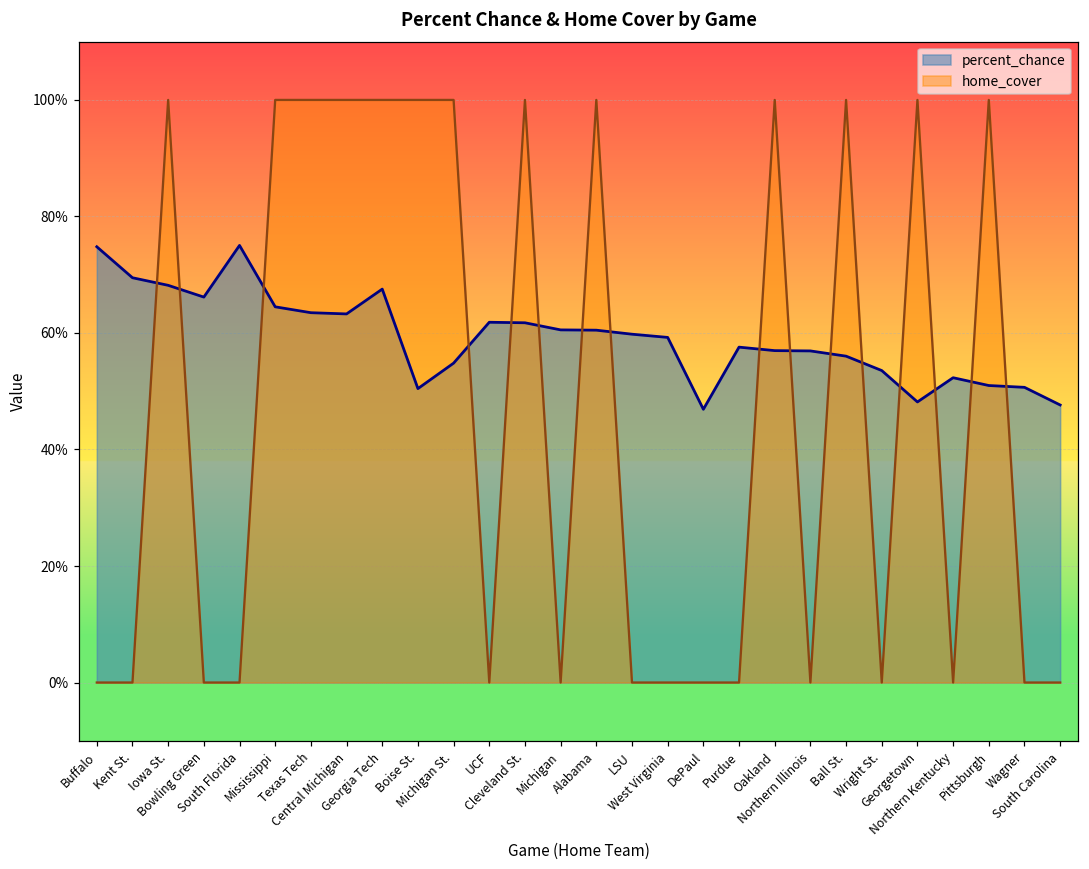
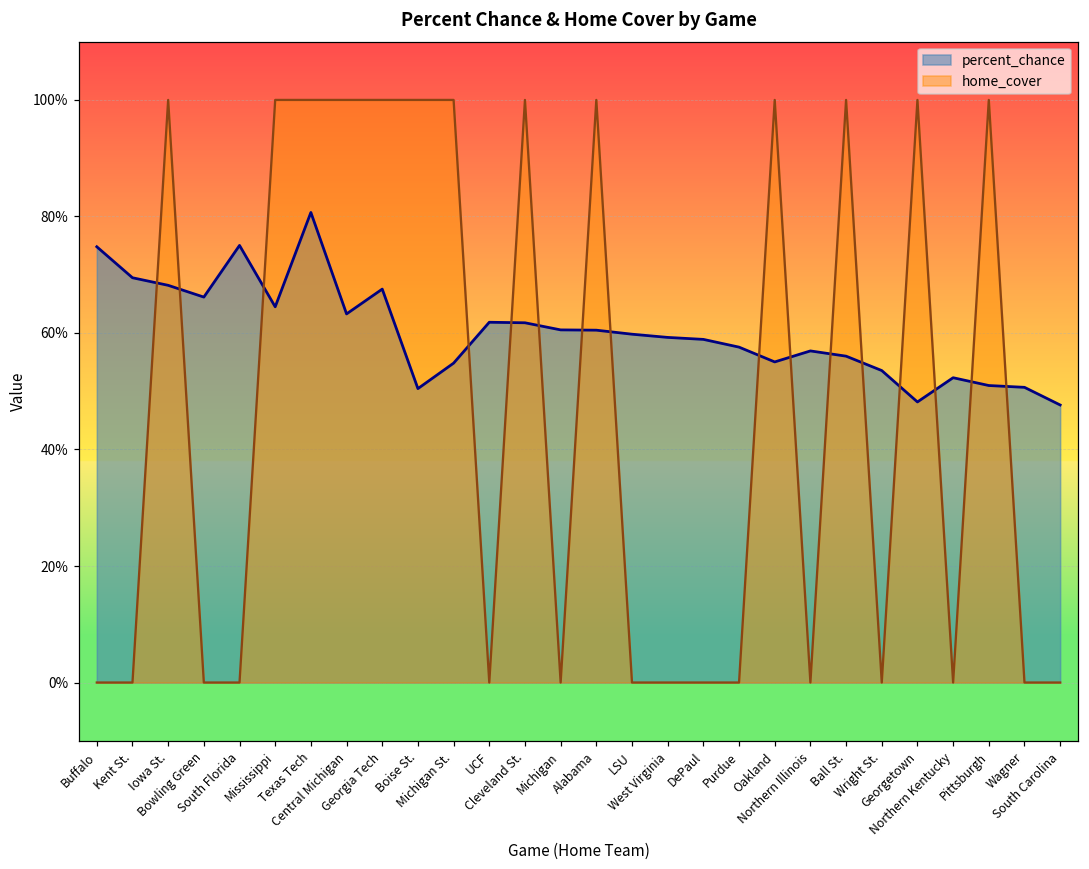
percent_chance, Texas Tech: 63% -> 81%
percent_chance, DePaul: 47% -> 59%
percent_chance, Oakland: 57% -> 55%
